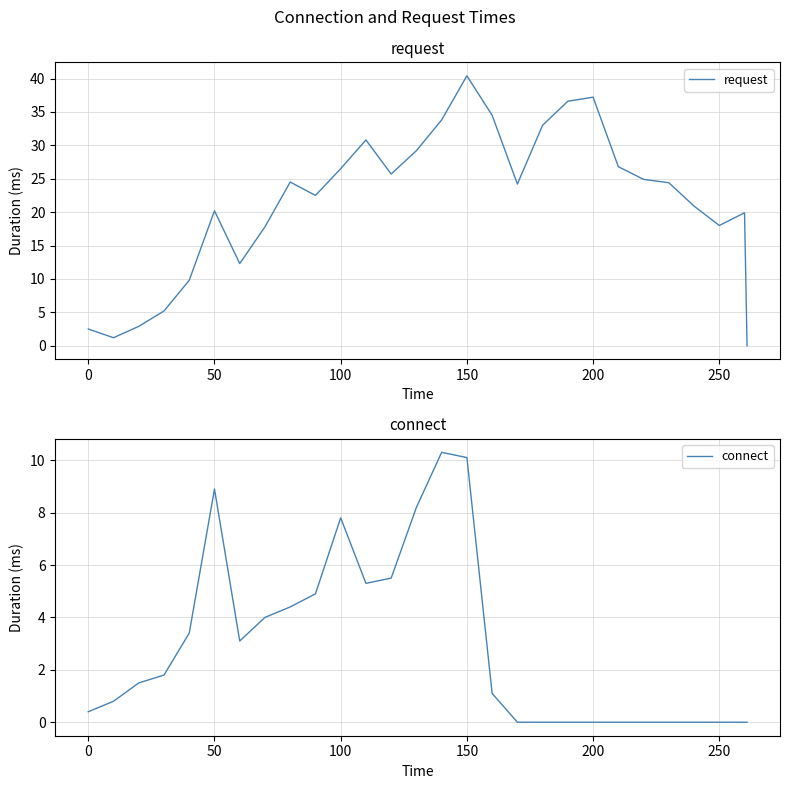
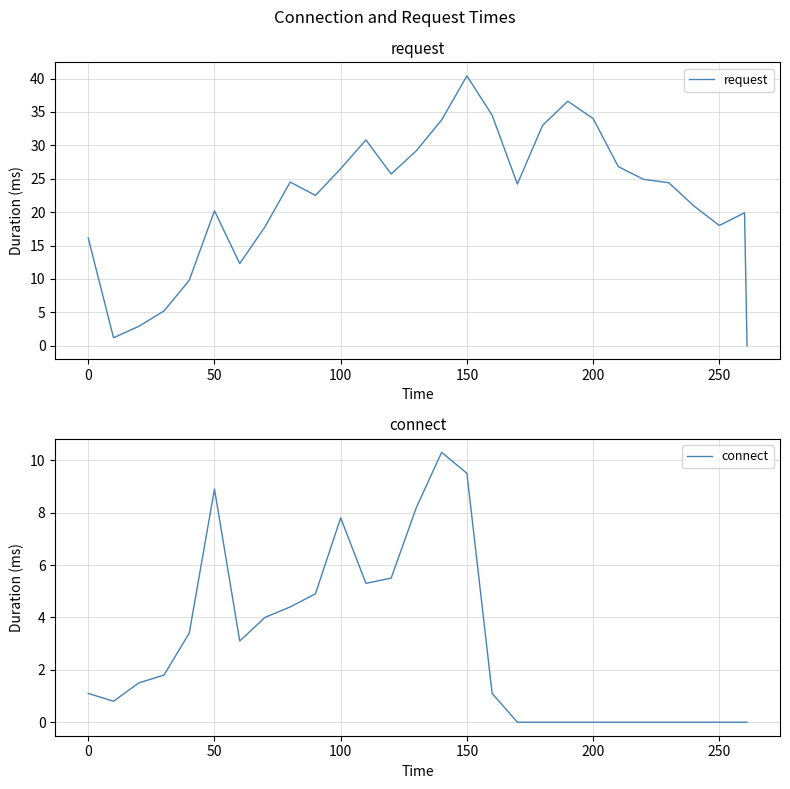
request, 0: 3 -> 16
request, 200: 37 -> 34
connect, 0: 0.4 -> 1.1
connect, 150: 10.1 -> 9.5
